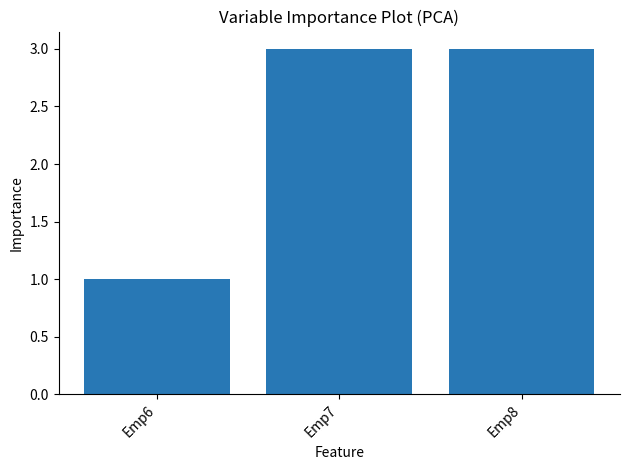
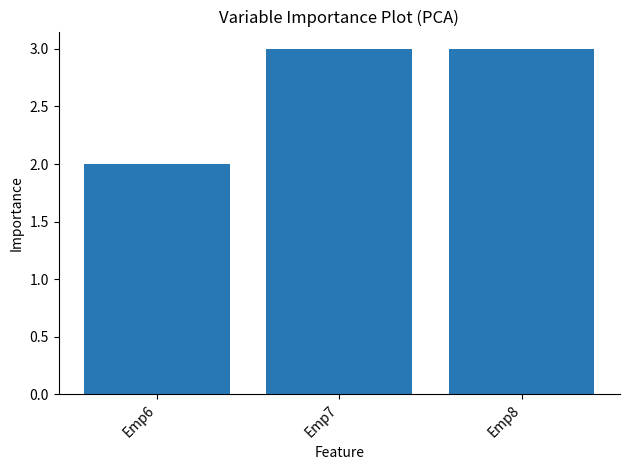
Emp6: 1 -> 2
